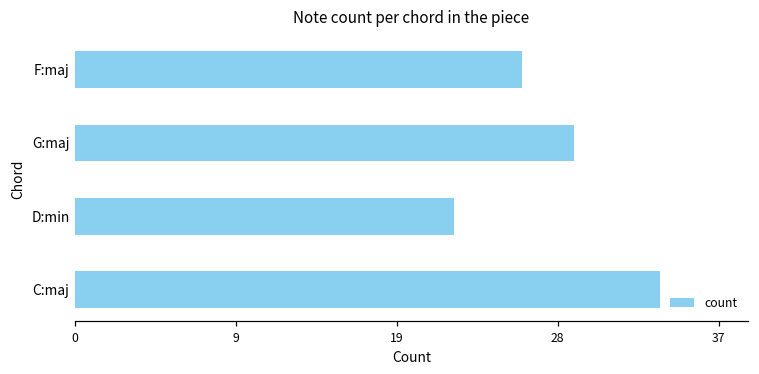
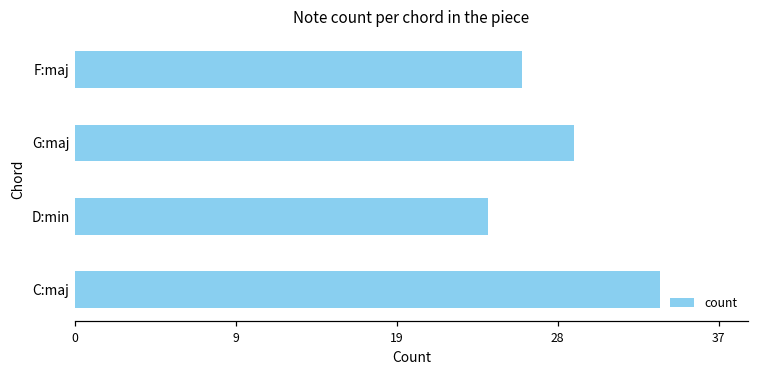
D:min: 22 -> 24
